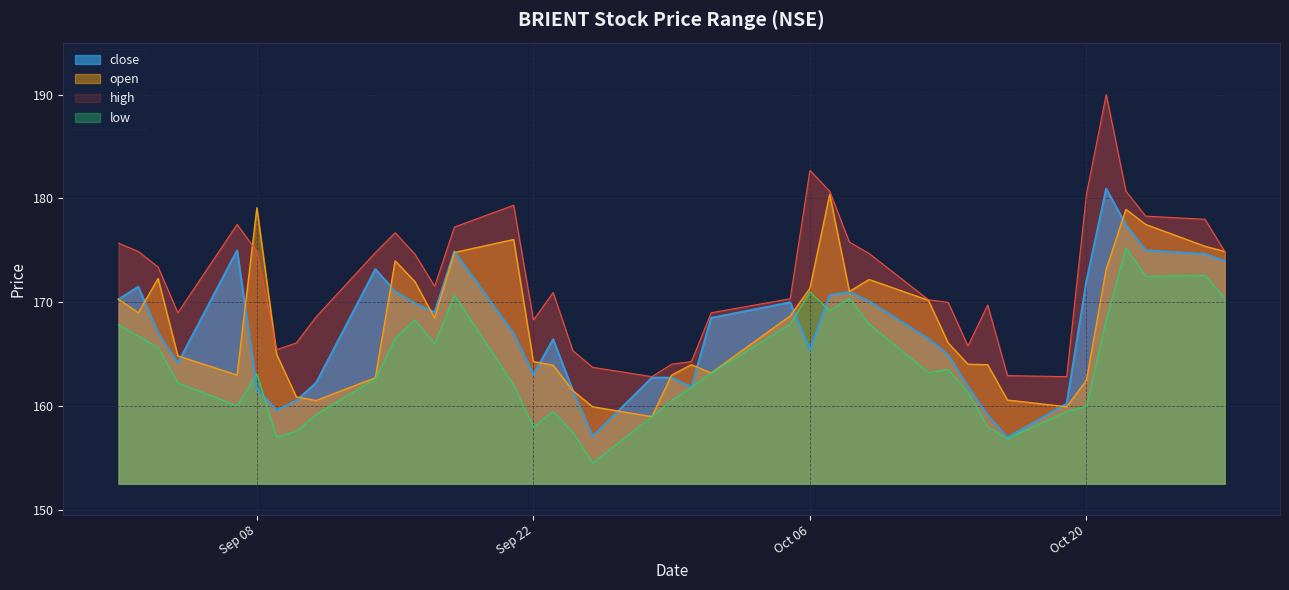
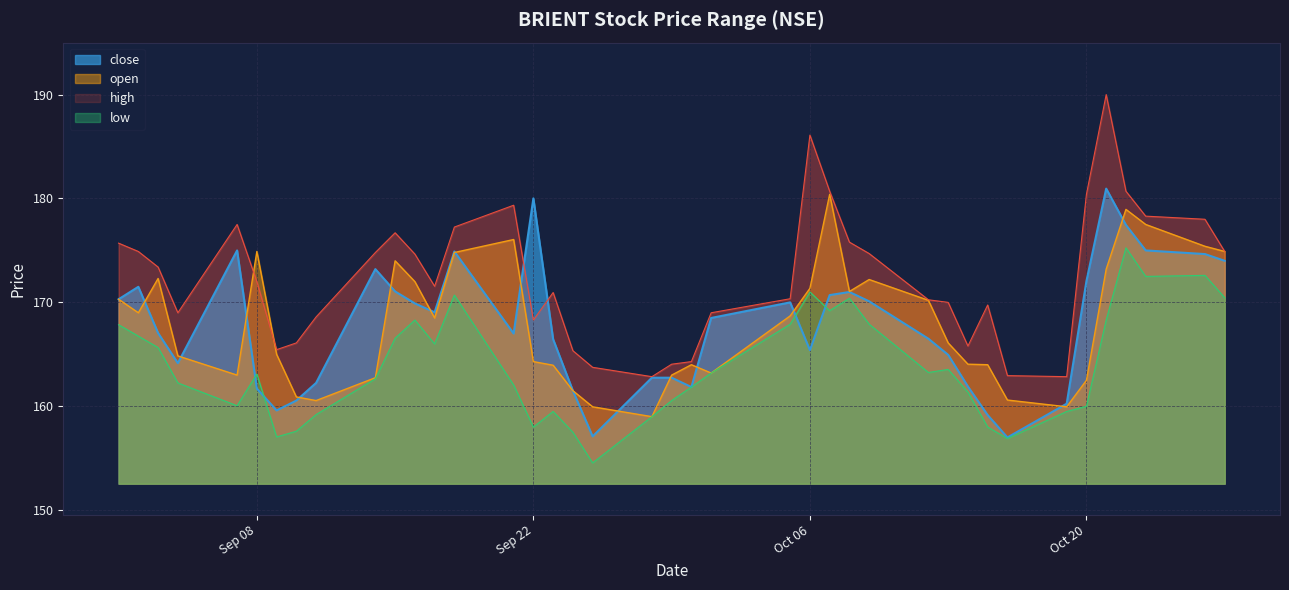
open, Sep 08: 179.1 -> 174.9
high, Sep 08: 174.9 -> 172.0
close, Sep 22: 163.1 -> 180.0
high, Oct 06: 182.7 -> 186.1
